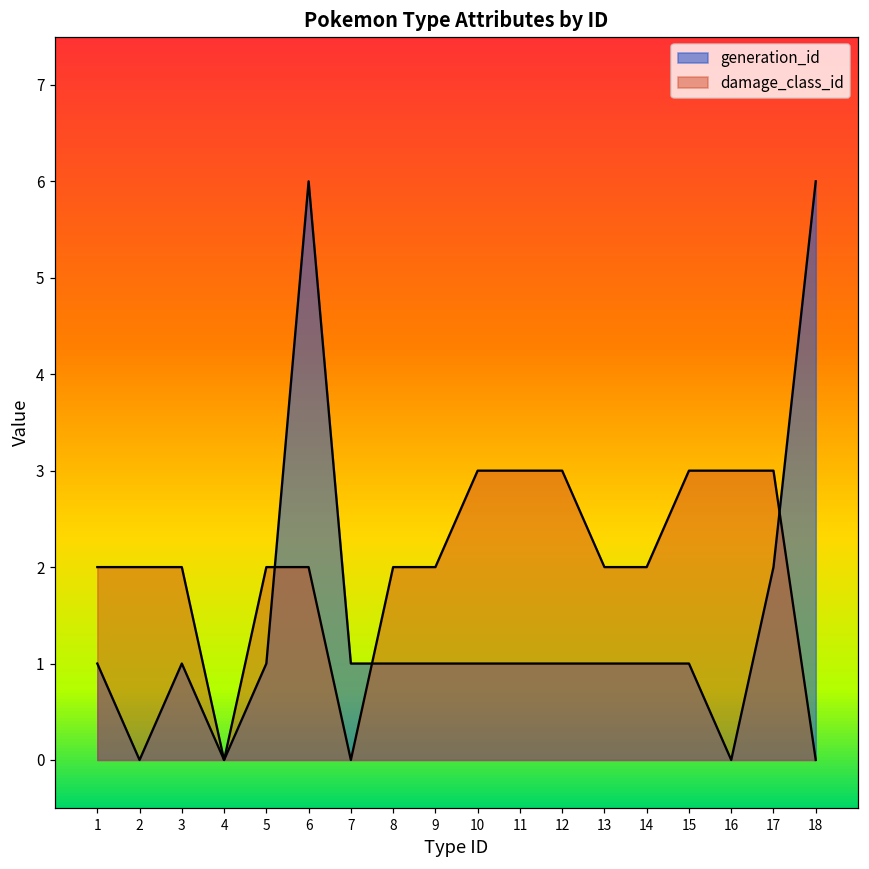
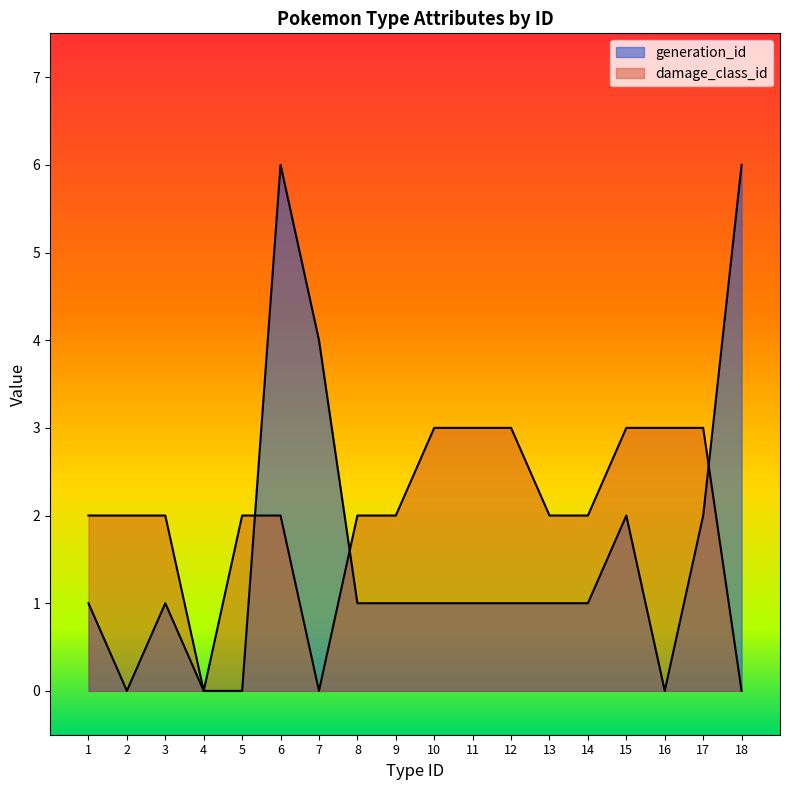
generation_id, 5: 1 -> 0
generation_id, 7: 1 -> 4
generation_id, 15: 1 -> 2
